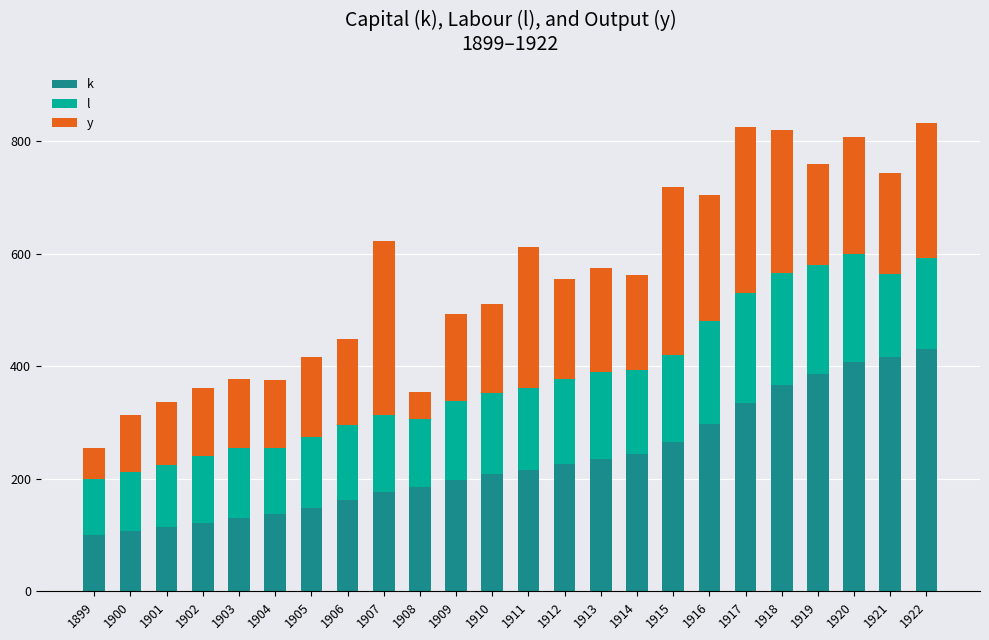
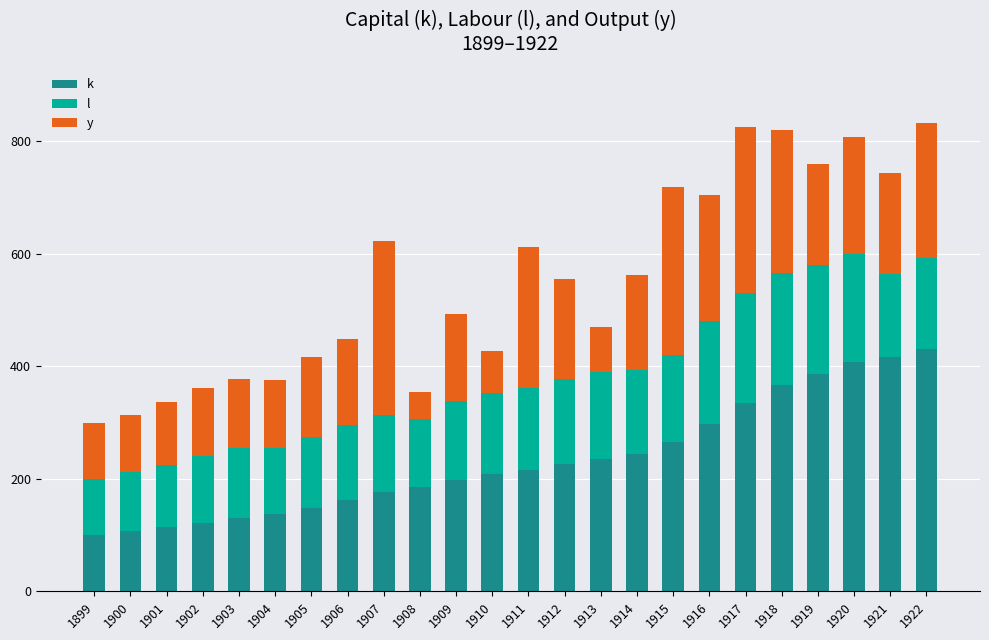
y, 1899: 50 -> 100
y, 1910: 160 -> 80
y, 1913: 180 -> 80
